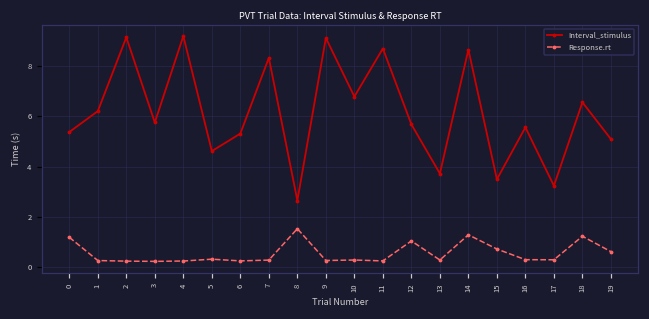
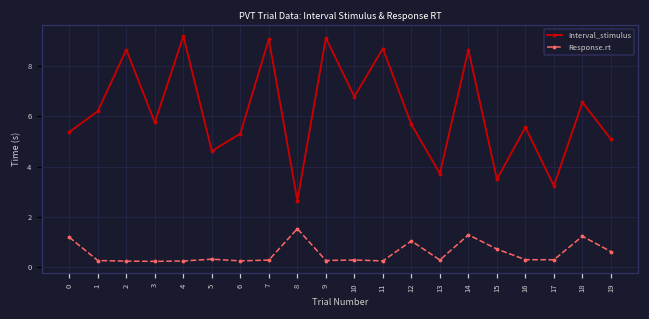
Interval_stimulus, 2: 9.2 -> 8.7
Interval_stimulus, 7: 8.3 -> 9.1
